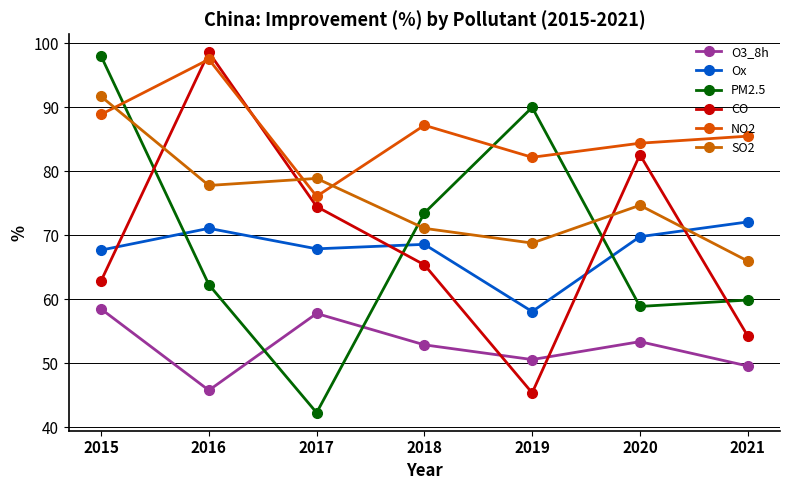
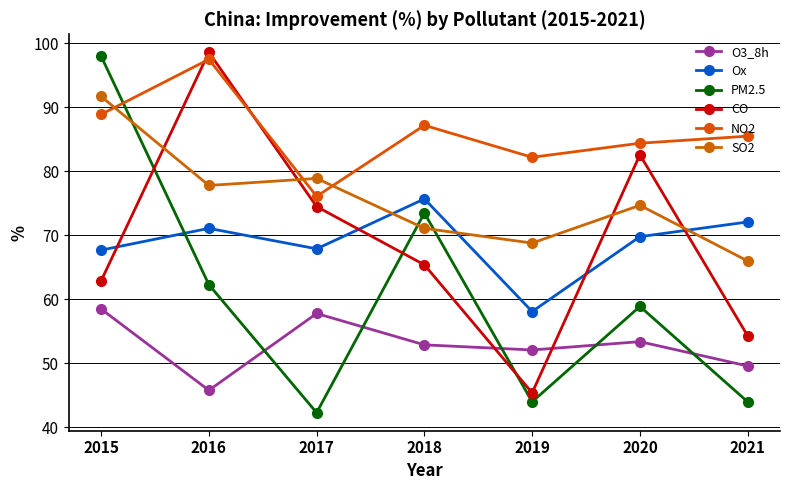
Ox, 2018: 69 -> 76
O3_8h, 2019: 51 -> 52
PM2.5, 2019: 90 -> 44
PM2.5, 2021: 60 -> 44
